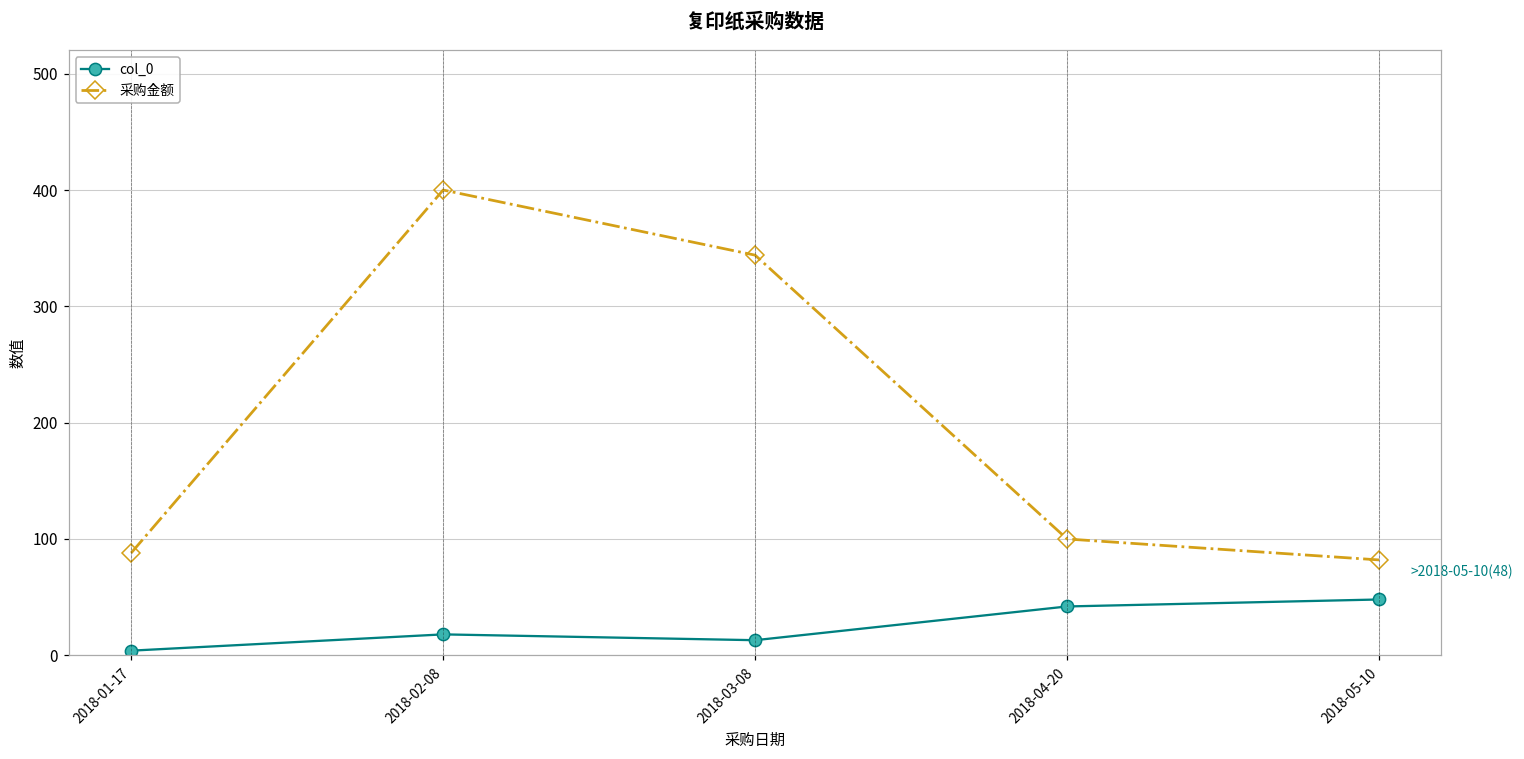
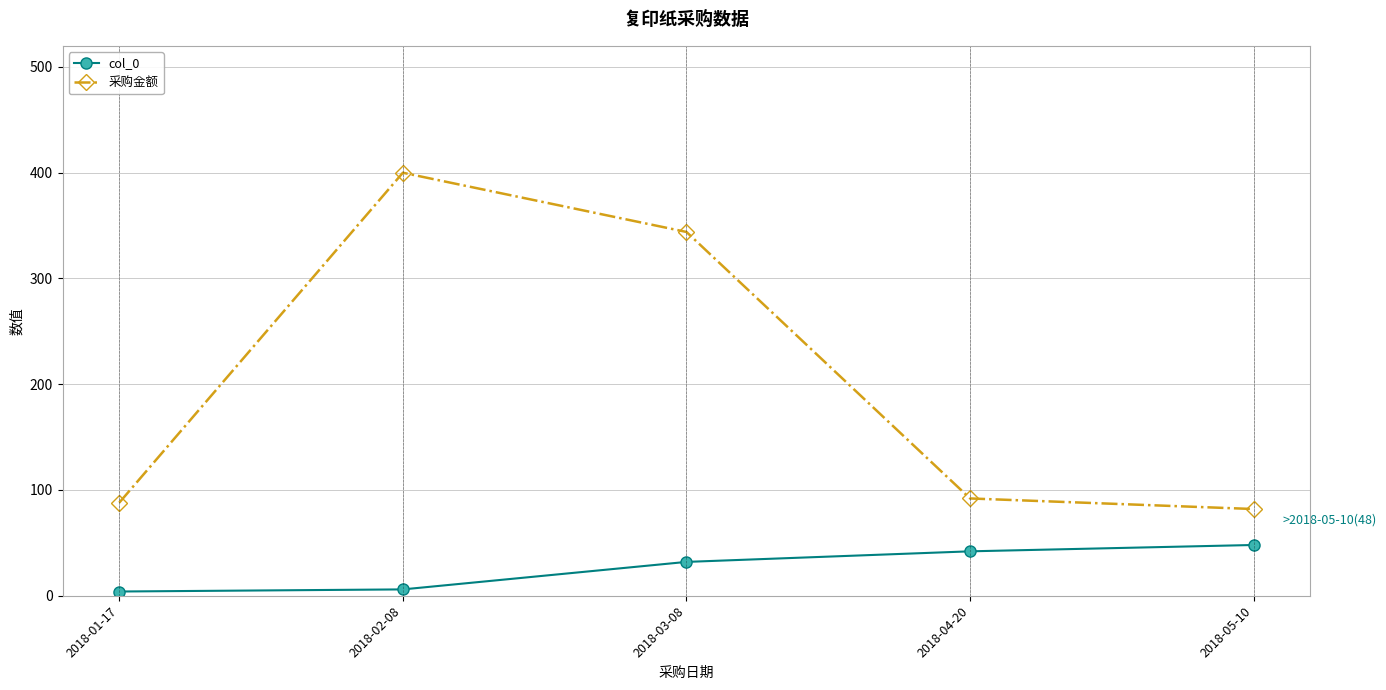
col_0, 2018-02-08: 18 -> 6
col_0, 2018-03-08: 13 -> 32
采购金额, 2018-04-20: 100 -> 92
